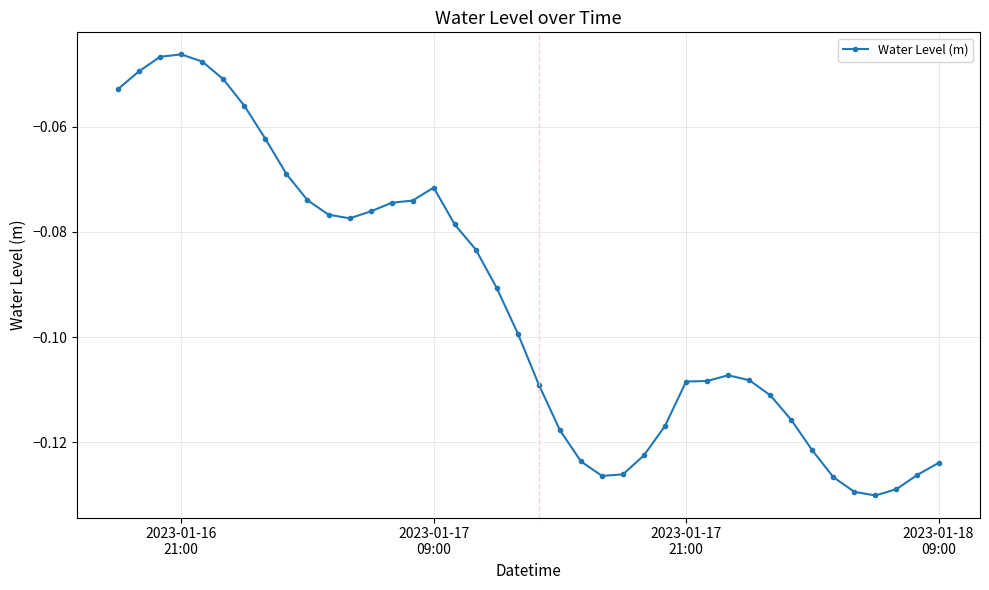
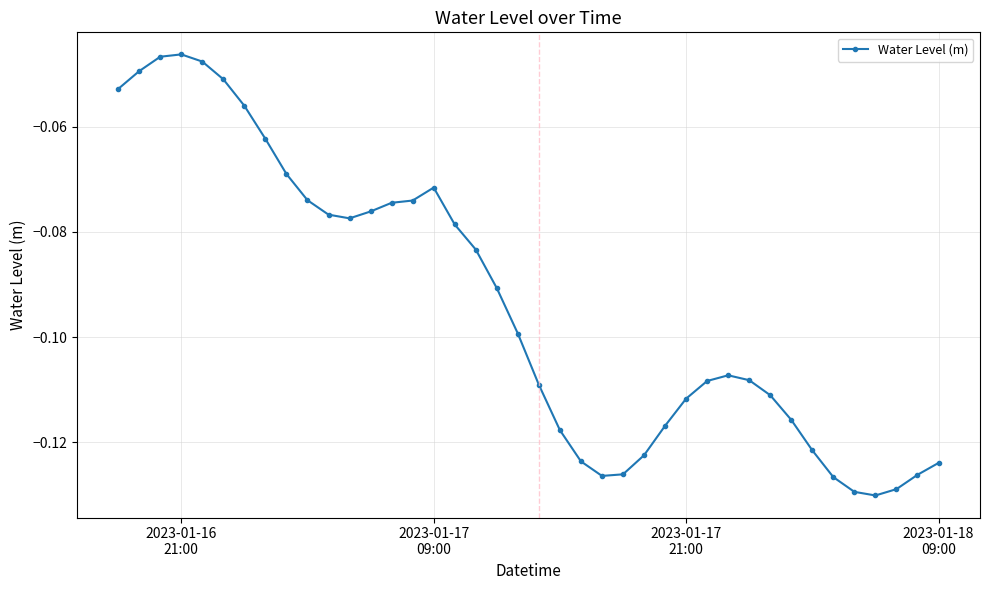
2023-01-17 21:00: -0.108 -> -0.112
